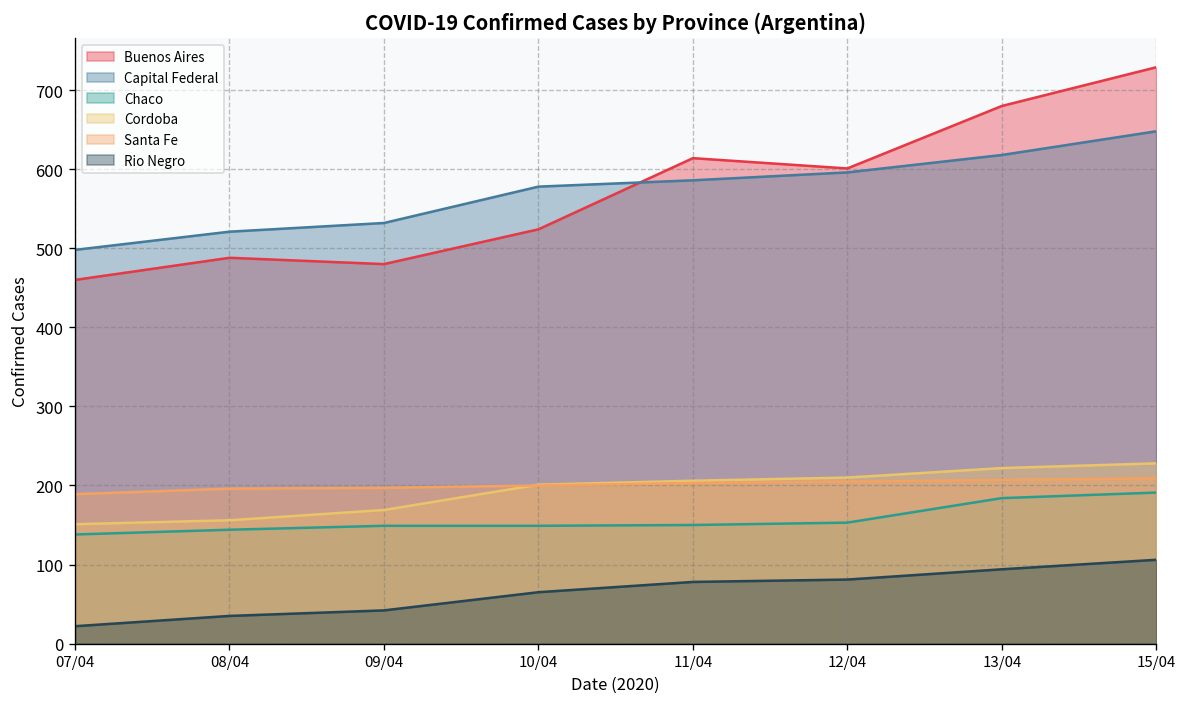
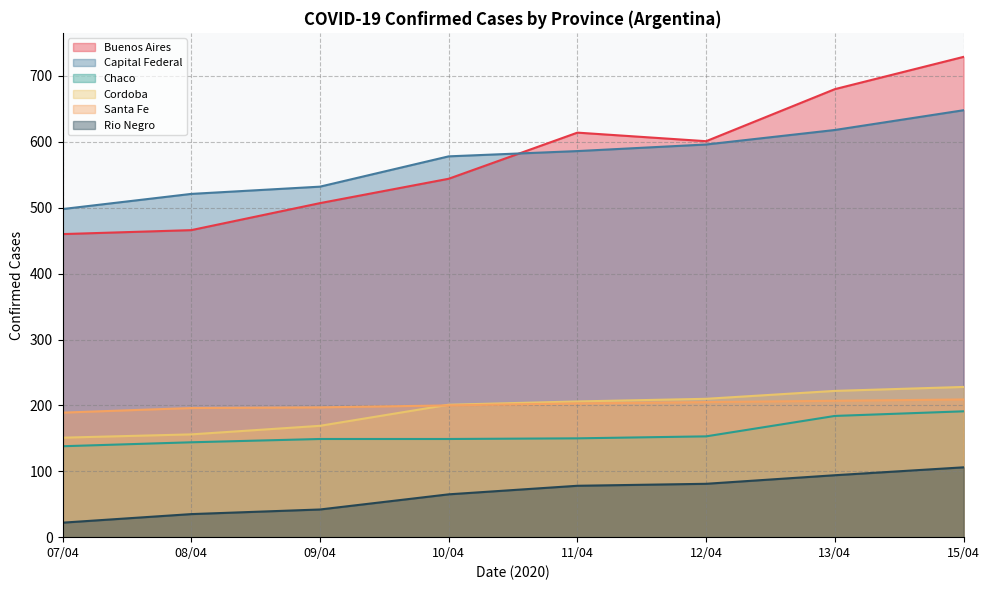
Buenos Aires, 08/04: 490 -> 470
Buenos Aires, 09/04: 480 -> 510
Buenos Aires, 10/04: 520 -> 540
